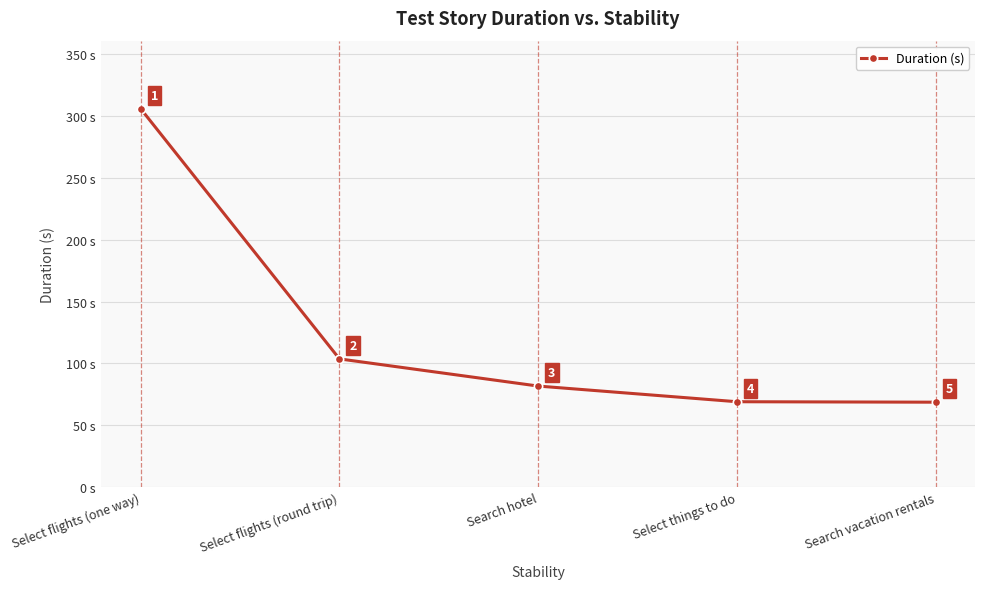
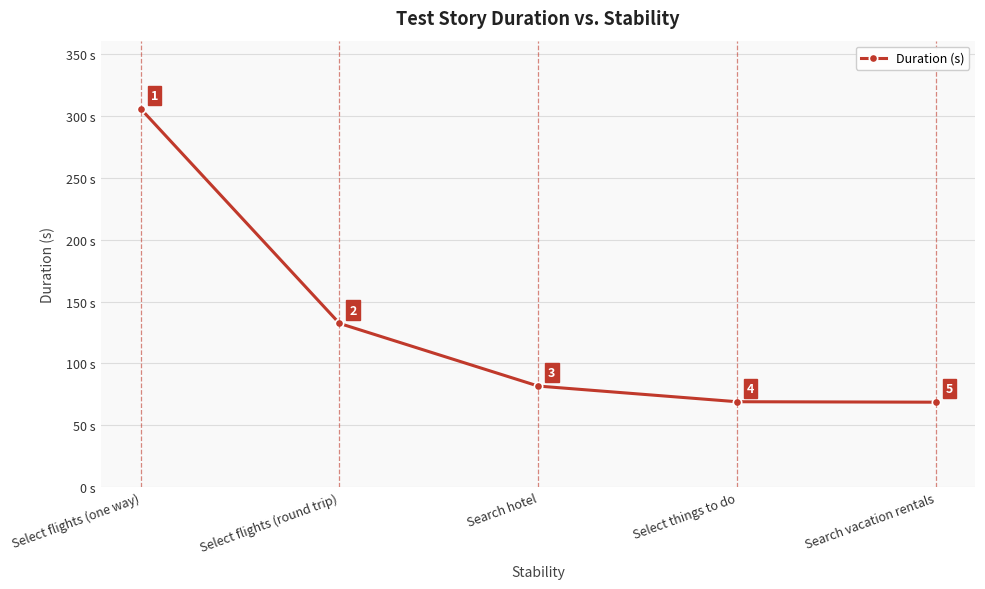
Select flights (round trip): 104 s -> 132 s
